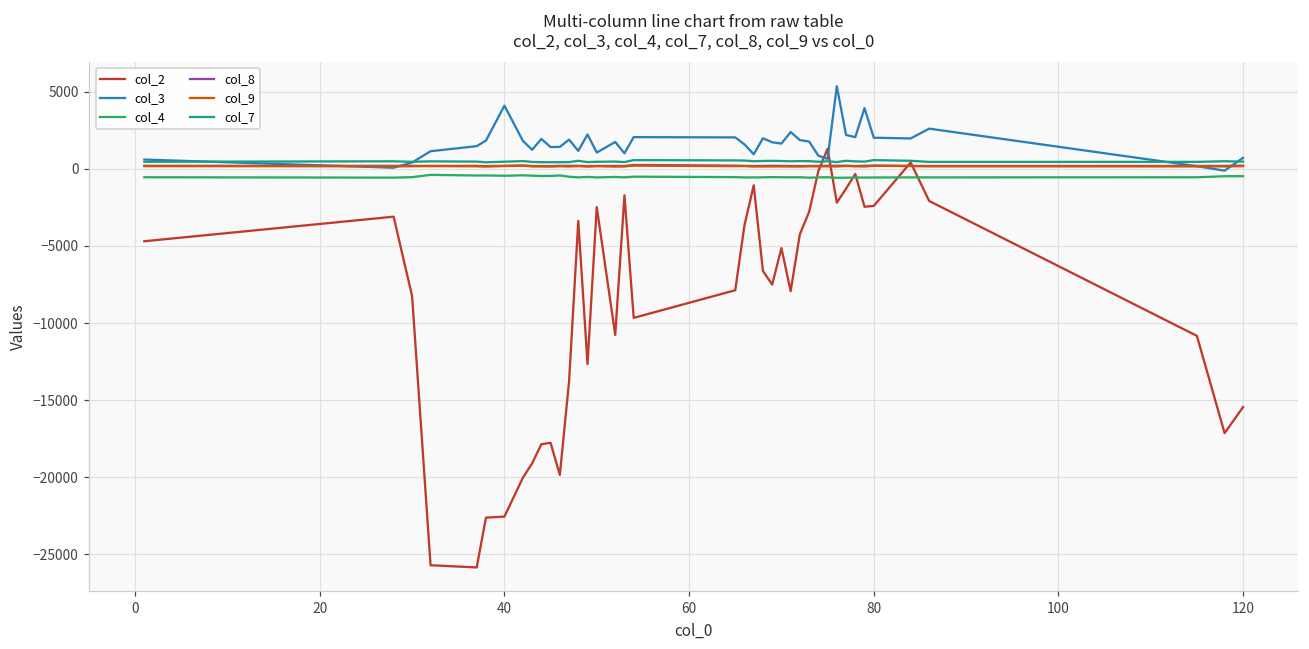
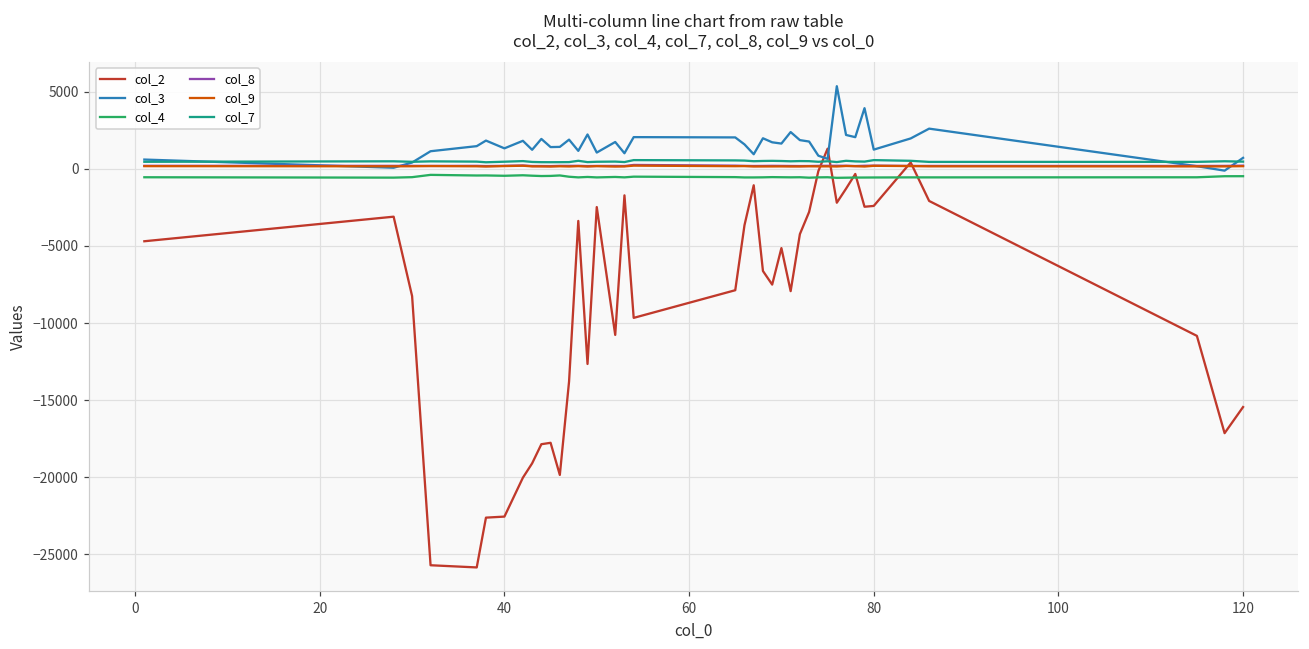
col_3, 40: 4100 -> 1300
col_3, 80: 2000 -> 1200
